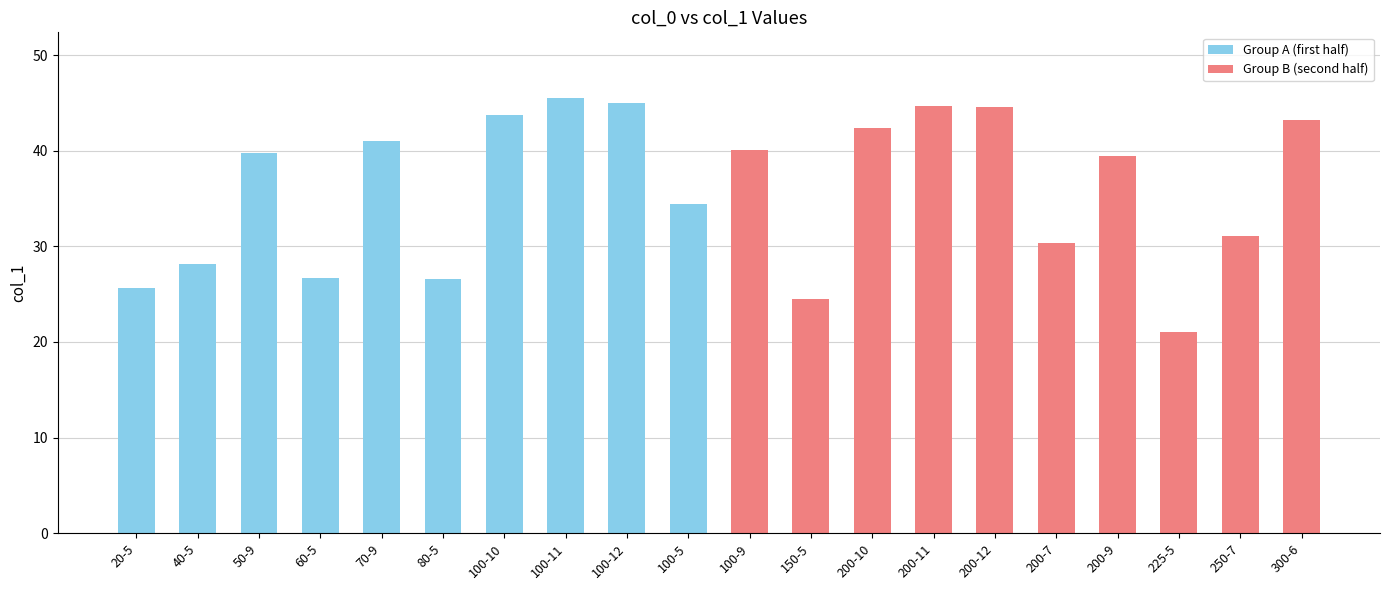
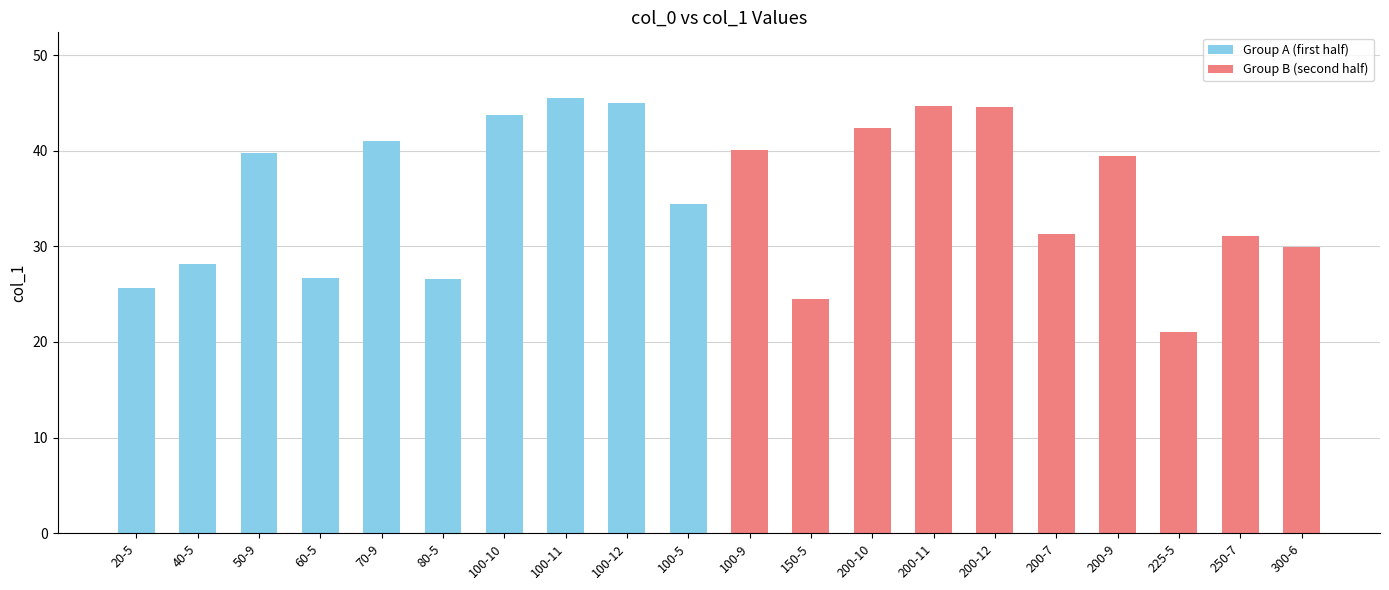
200-7: 30 -> 31
300-6: 43 -> 30
